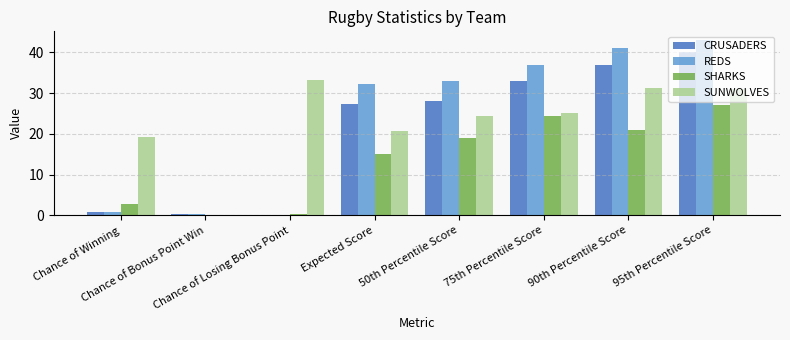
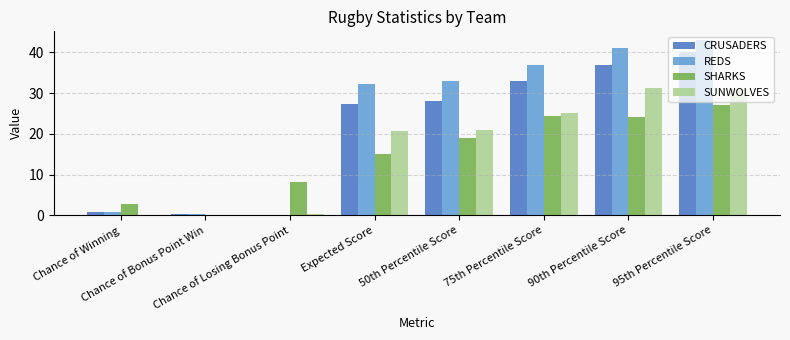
SUNWOLVES, Chance of Winning: 19 -> 0
SHARKS, Chance of Losing Bonus Point: 0 -> 8
SUNWOLVES, Chance of Losing Bonus Point: 33 -> 0
SUNWOLVES, 50th Percentile Score: 24 -> 21
SHARKS, 90th Percentile Score: 21 -> 24
